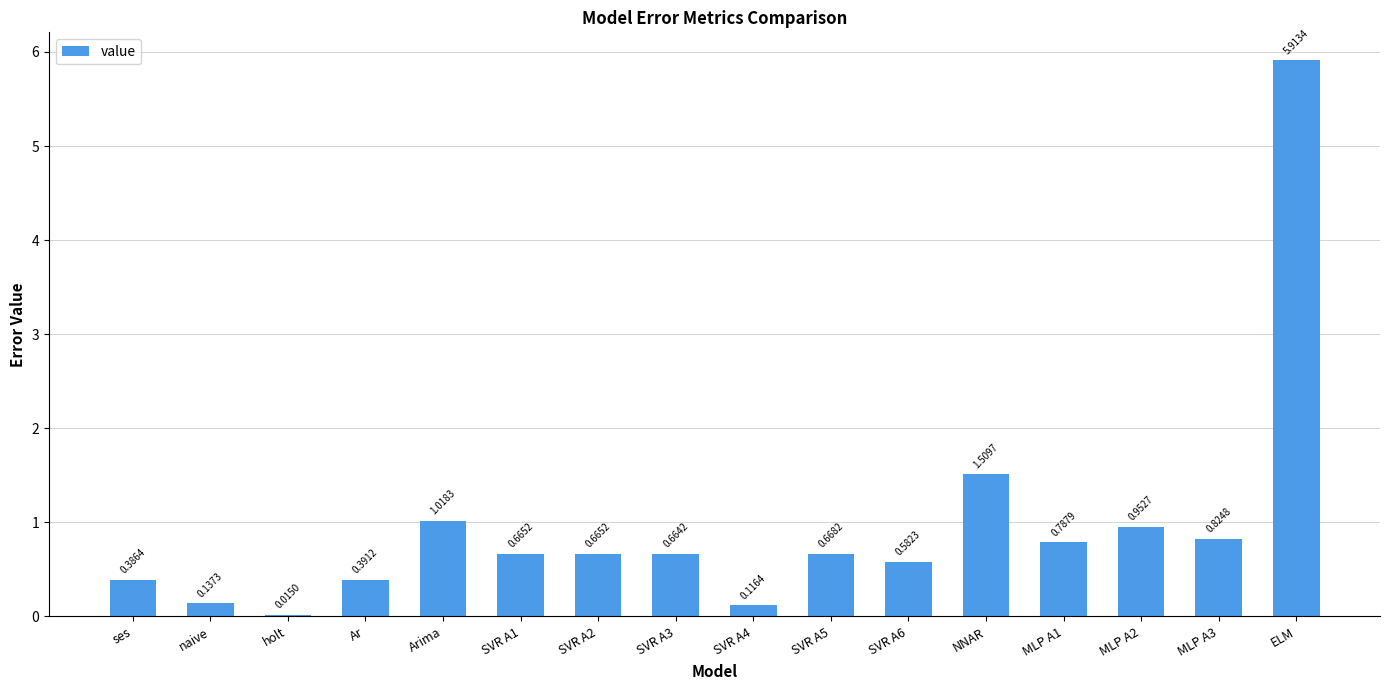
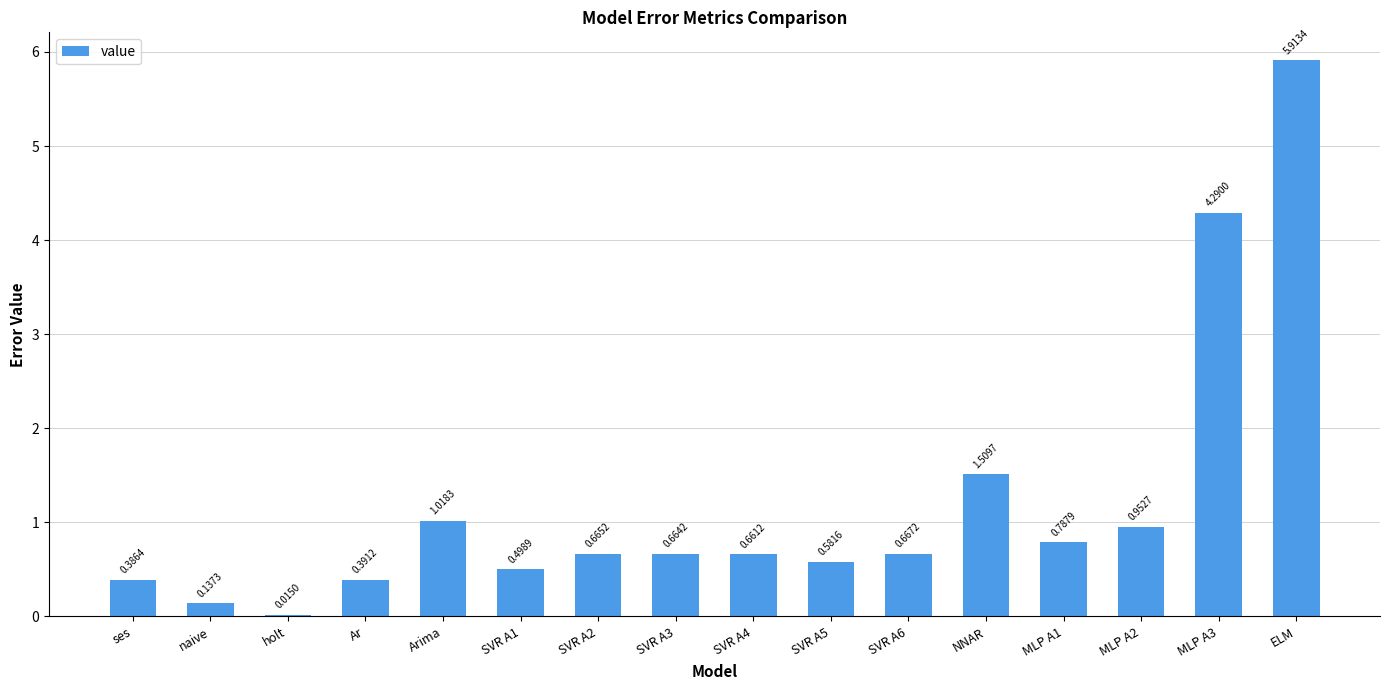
SVR A1: 0.6652 -> 0.4989
SVR A4: 0.1164 -> 0.6612
SVR A5: 0.6682 -> 0.5816
SVR A6: 0.5823 -> 0.6672
MLP A3: 0.8248 -> 4.2900
